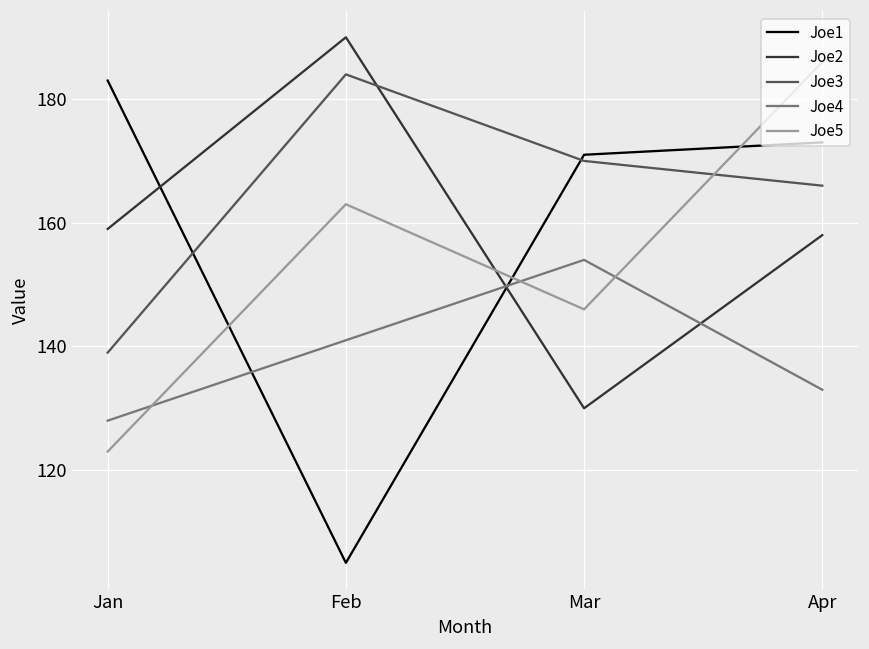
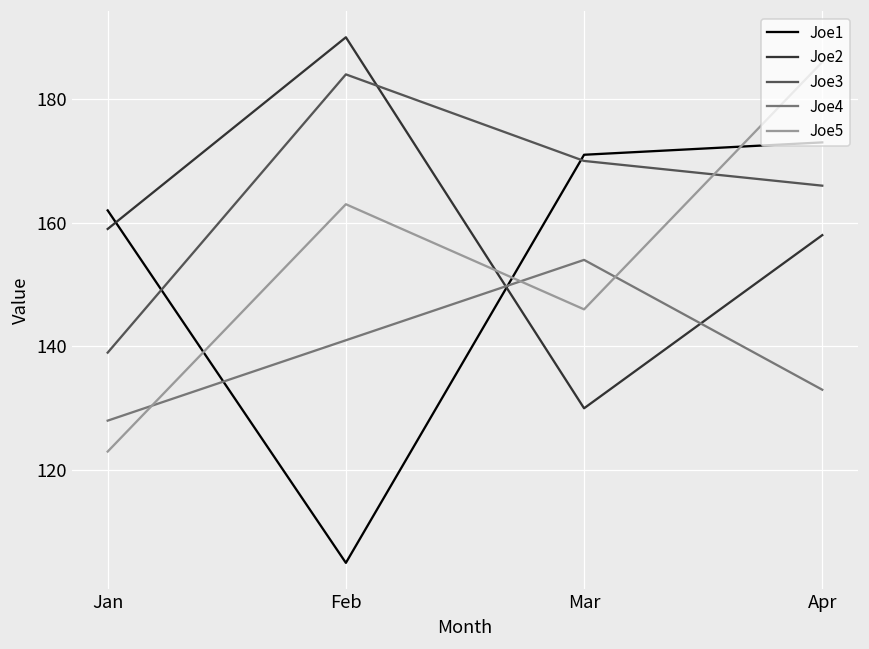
Joe1, Jan: 183 -> 162
